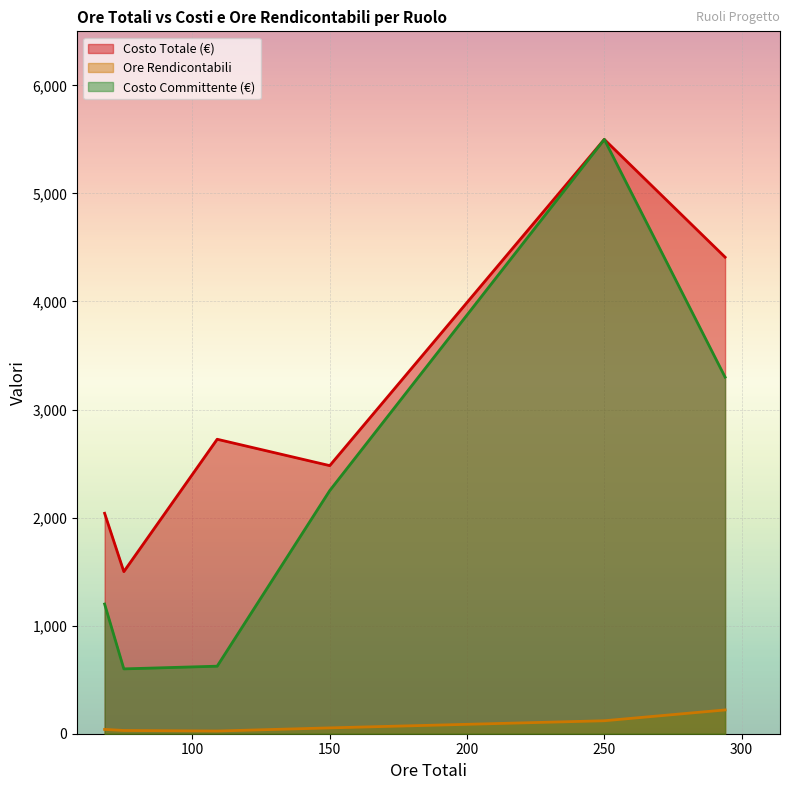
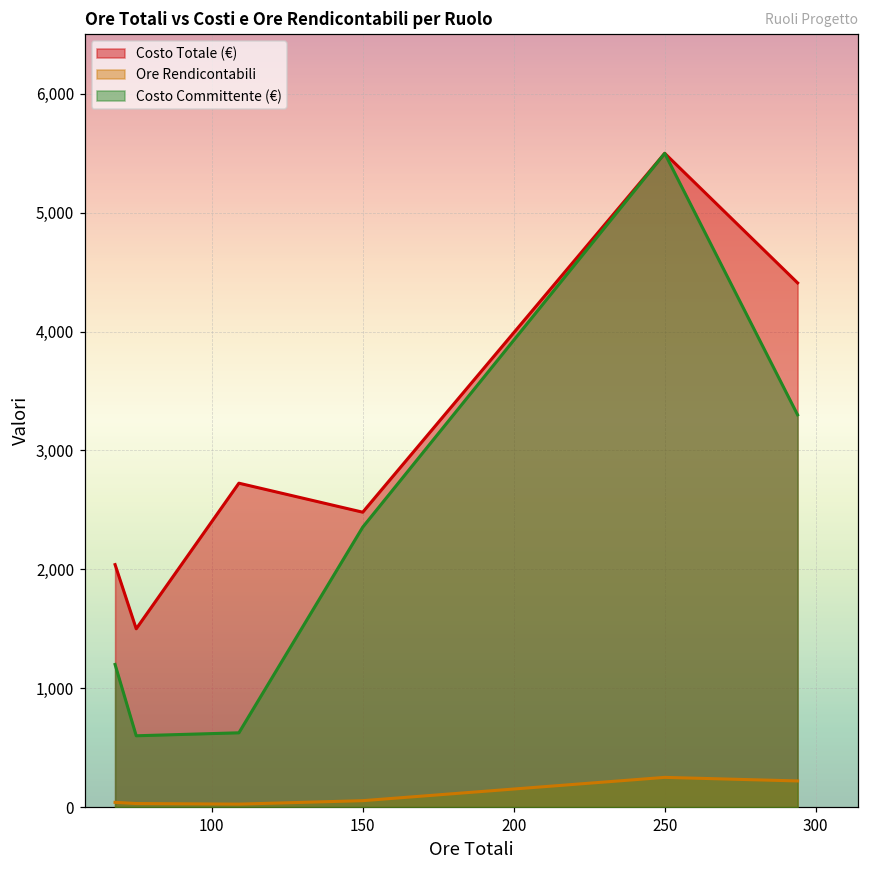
Costo Committente (€), 150: 2,250 -> 2,360
Ore Rendicontabili, 250: 120 -> 250
